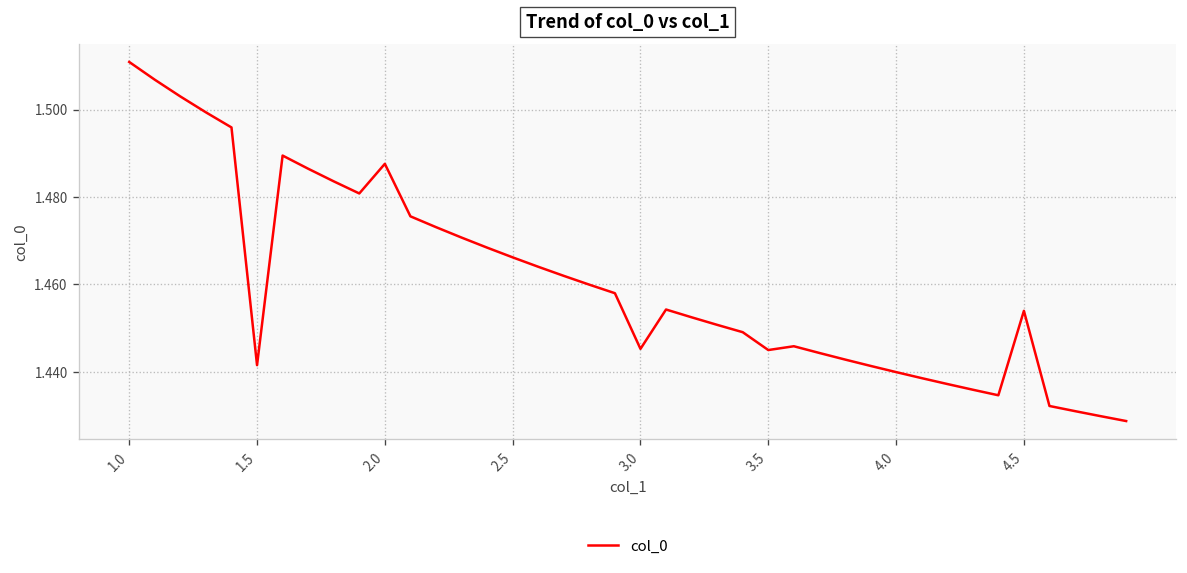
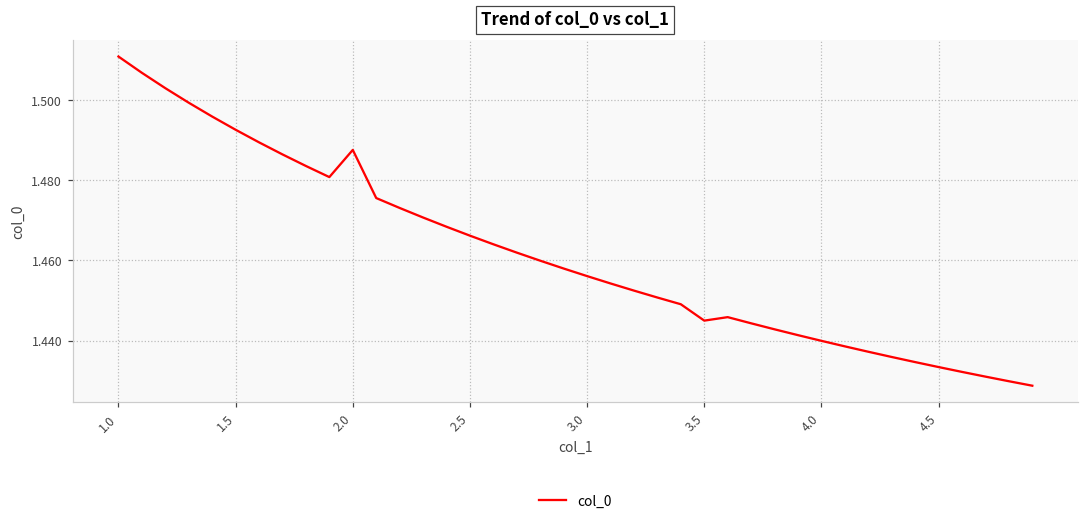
1.5: 1.442 -> 1.493
3.0: 1.445 -> 1.456
4.5: 1.454 -> 1.433
